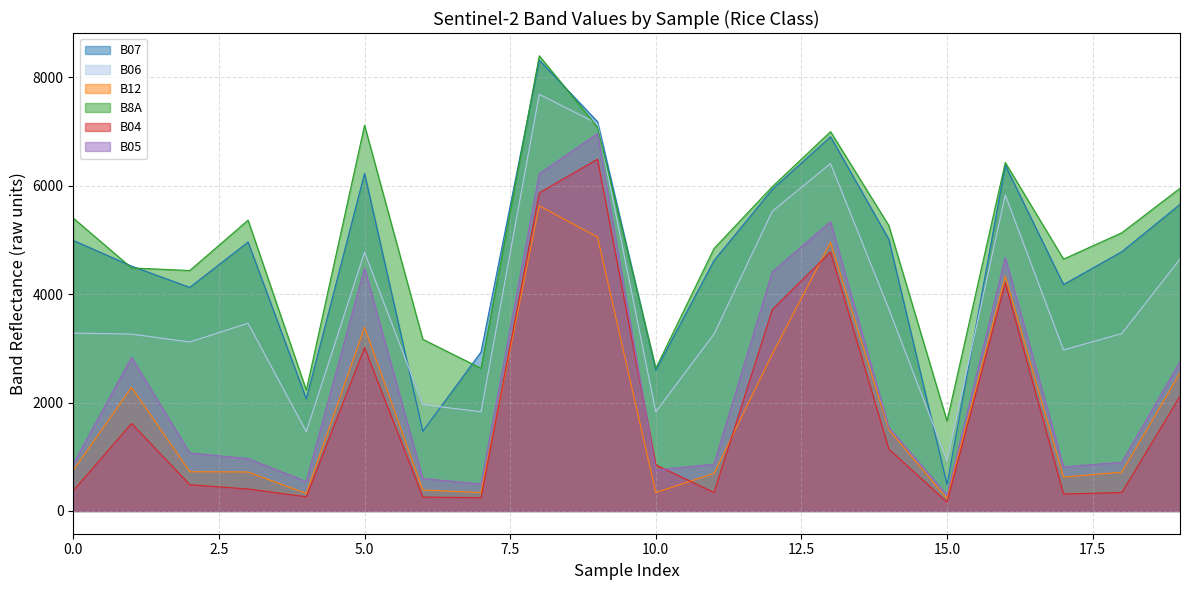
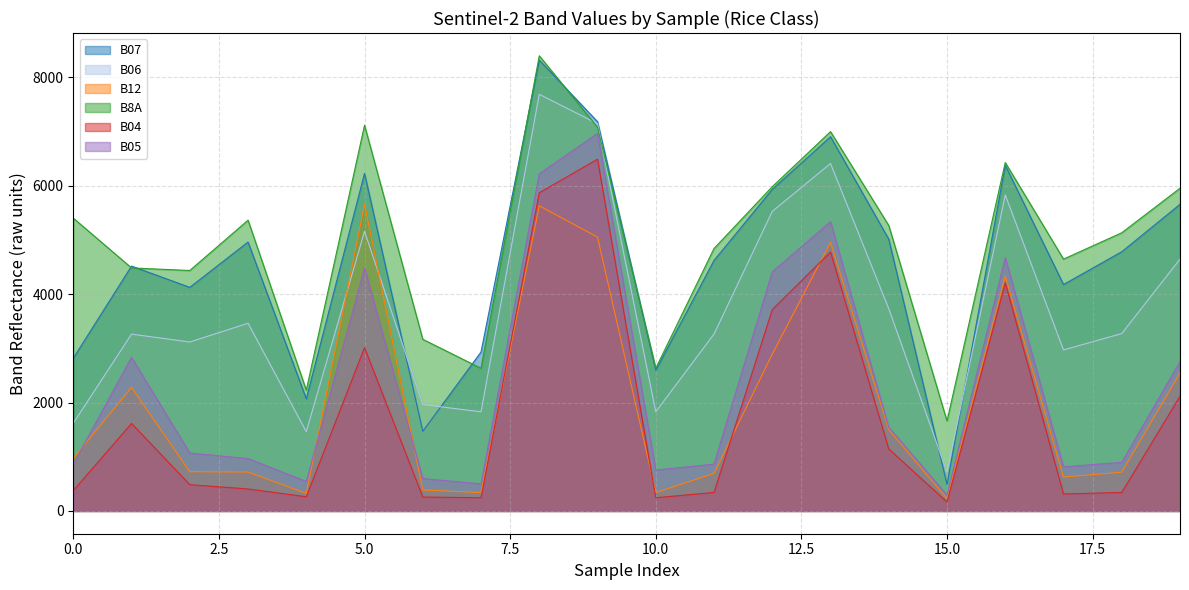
B07, 0.0: 5000 -> 2800
B06, 0.0: 3300 -> 1600
B12, 0.0: 800 -> 1000
B06, 5.0: 4800 -> 5200
B12, 5.0: 3400 -> 5700
B04, 10.0: 900 -> 200
B06, 15.0: 900 -> 700
